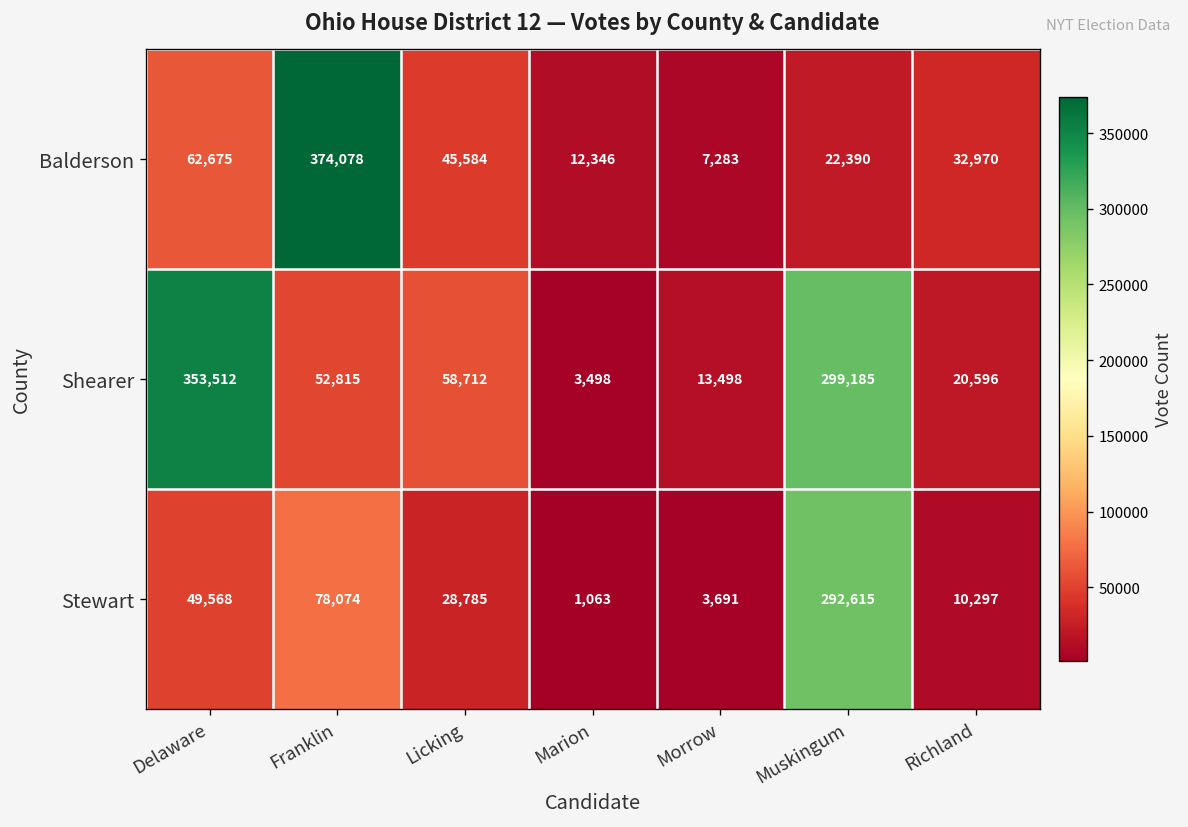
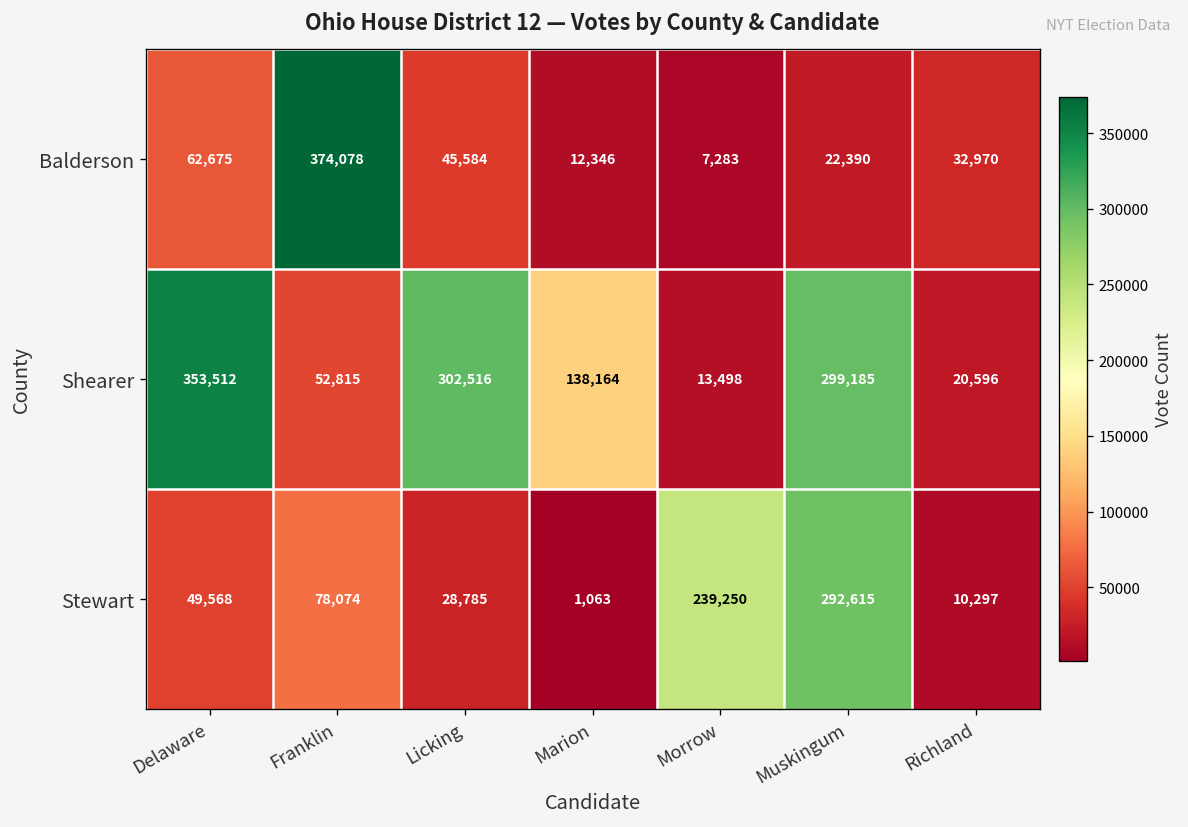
Shearer, Licking: 58,712 -> 302,516
Shearer, Marion: 3,498 -> 138,164
Stewart, Morrow: 3,691 -> 239,250
